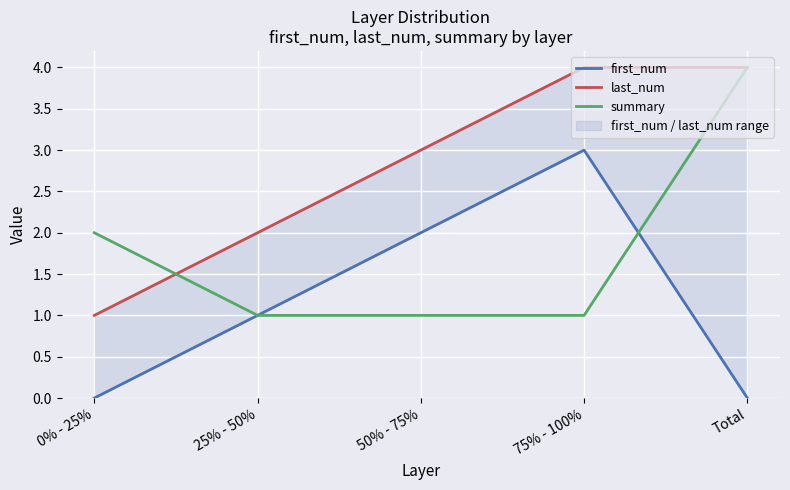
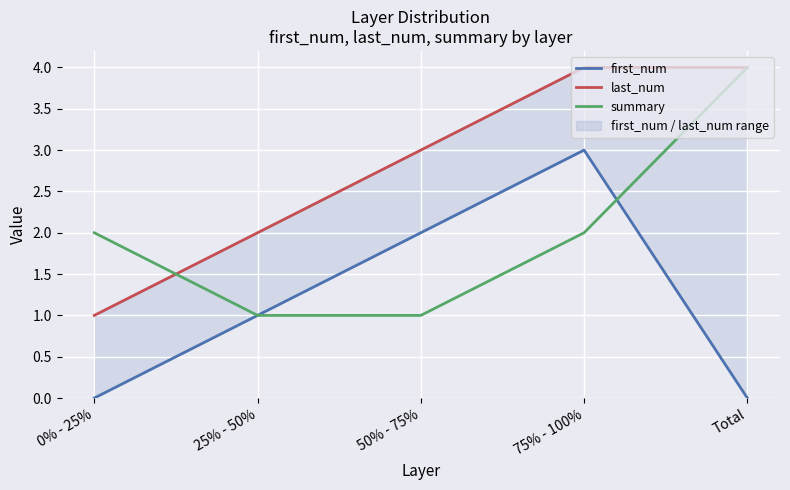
summary, 75% - 100%: 1 -> 2
